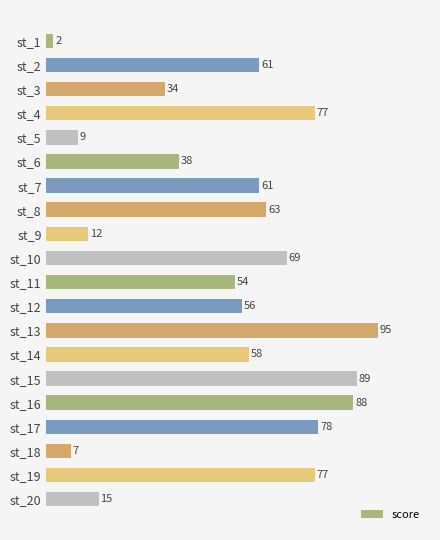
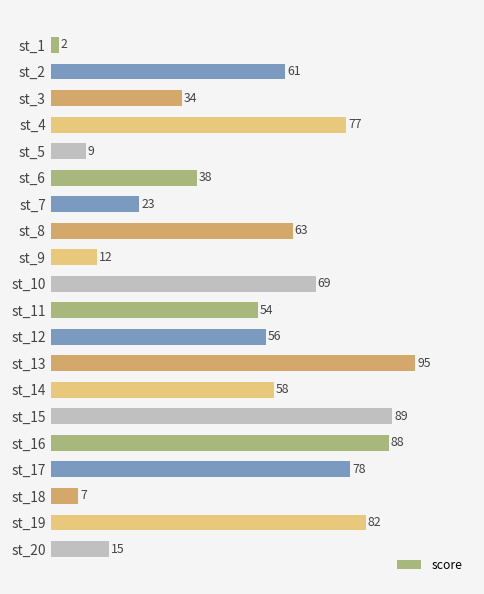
st_7: 61 -> 23
st_19: 77 -> 82
